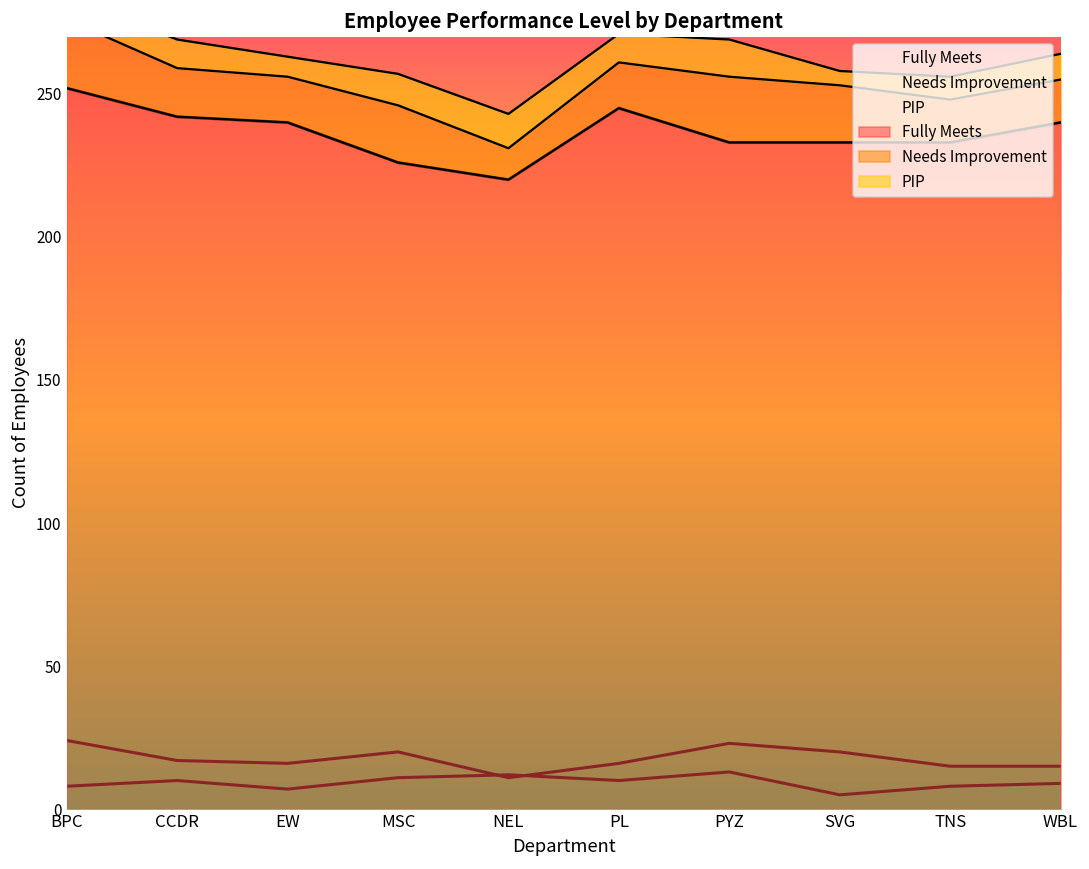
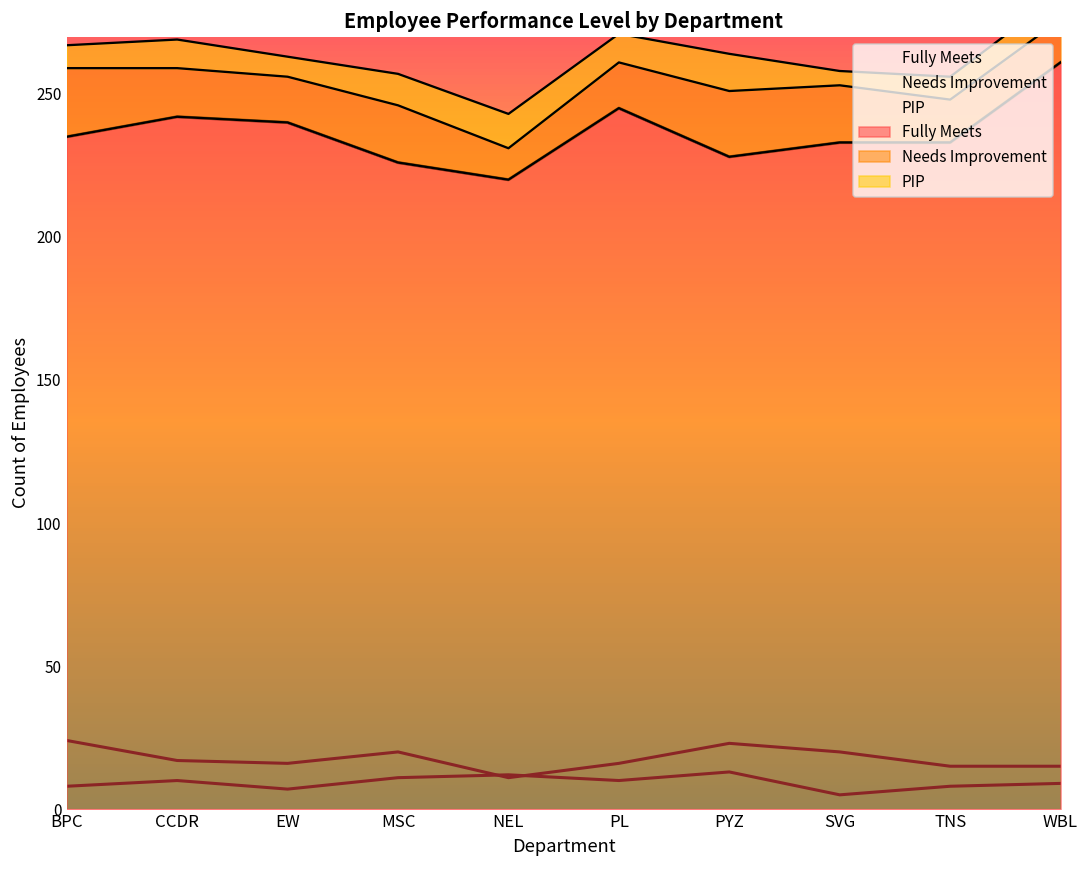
Fully Meets, BPC: 252 -> 235
Fully Meets, PYZ: 233 -> 228
Fully Meets, WBL: 240 -> 261
